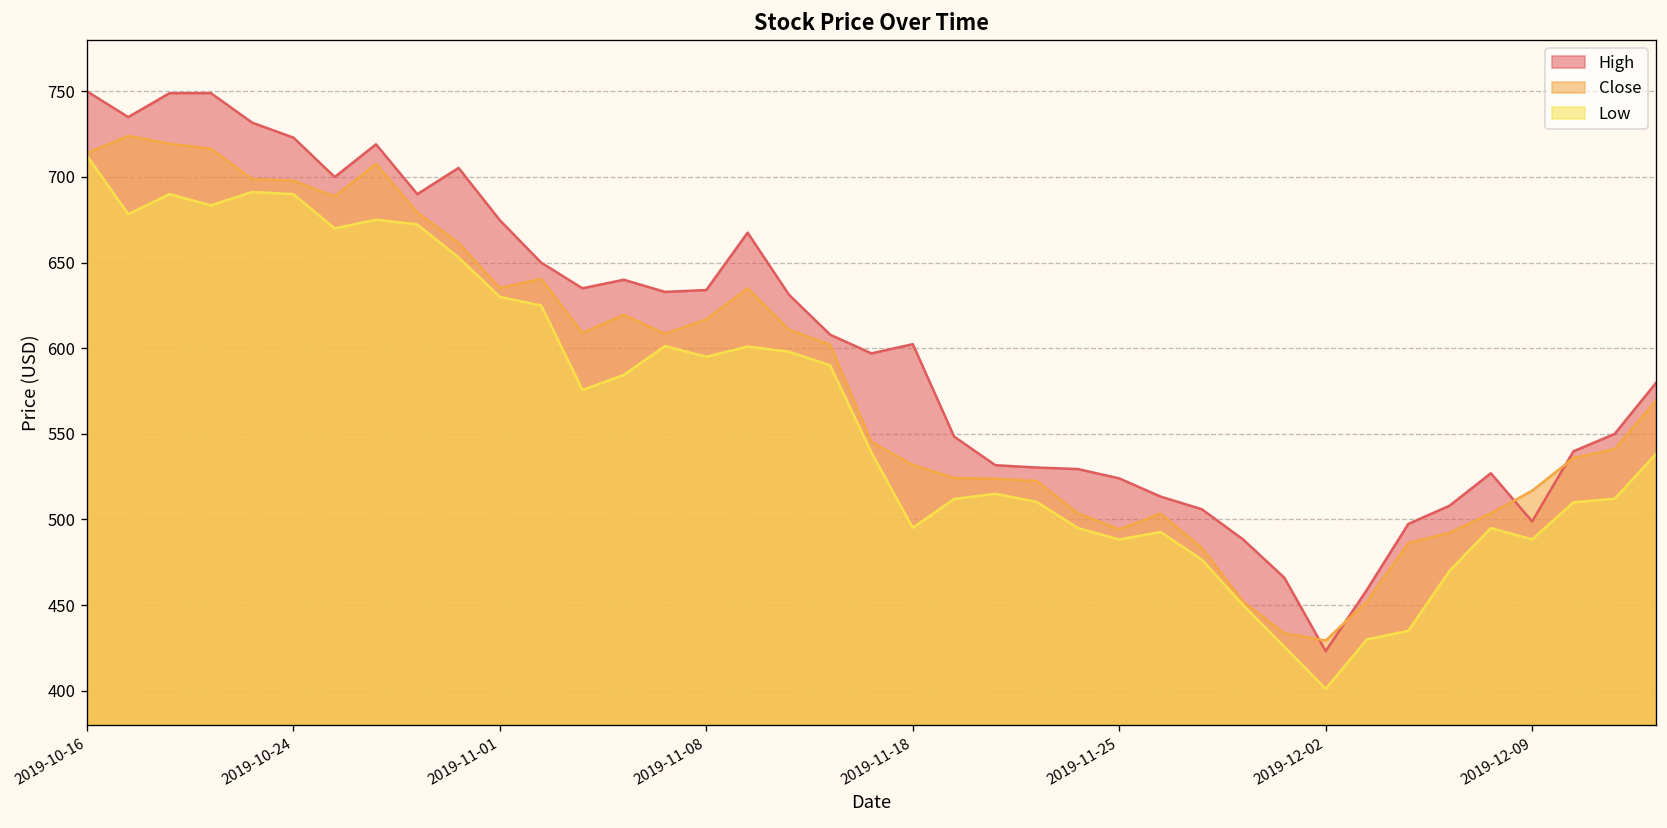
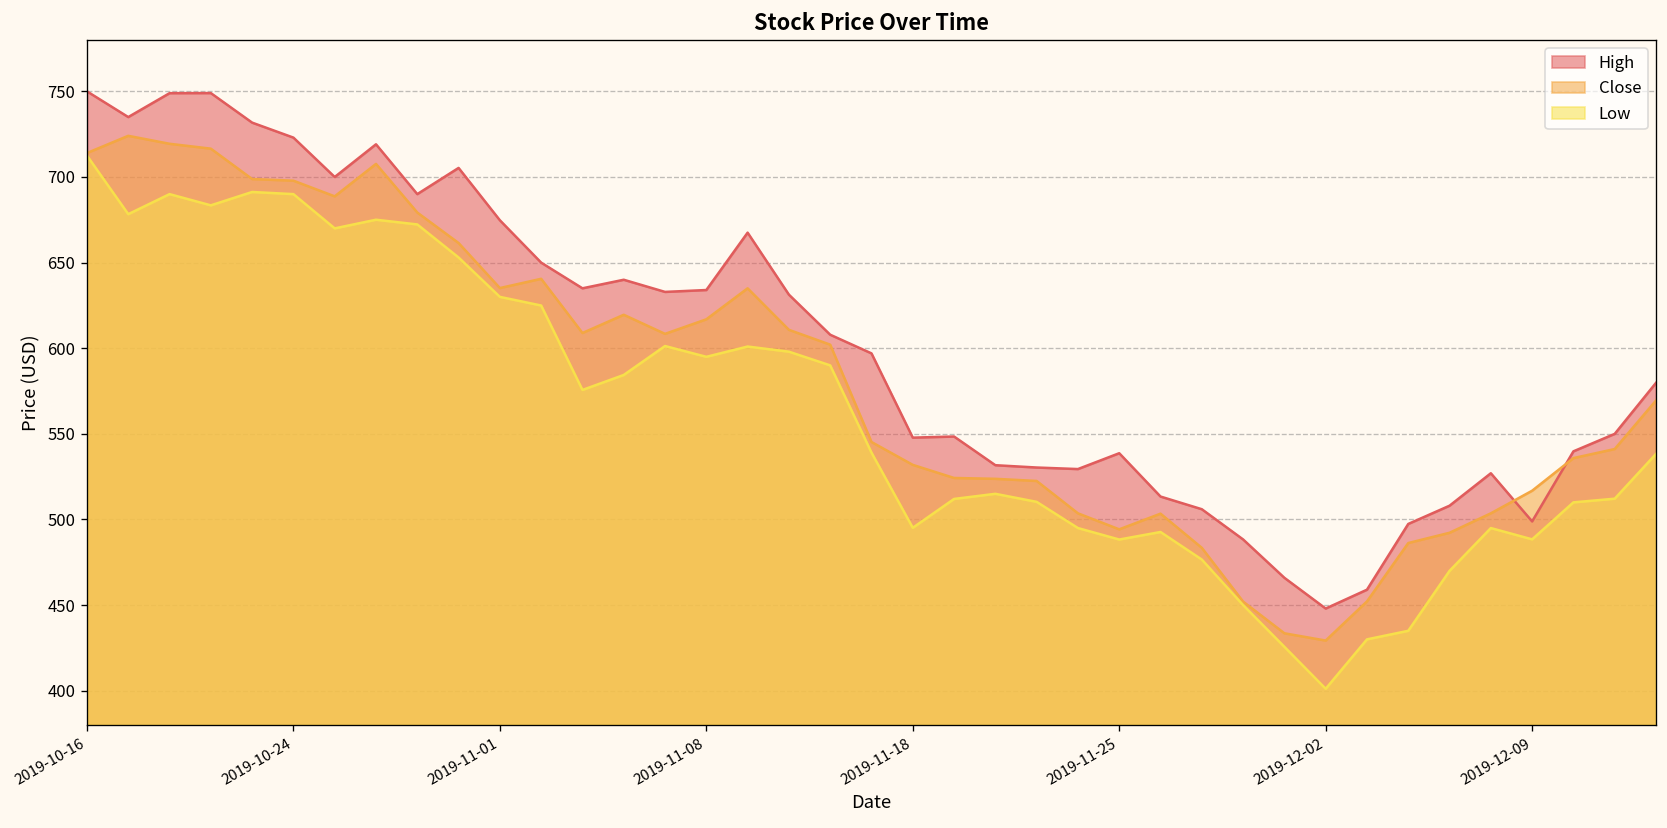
High, 2019-11-18: 602 -> 548
High, 2019-11-25: 524 -> 539
High, 2019-12-02: 423 -> 448
